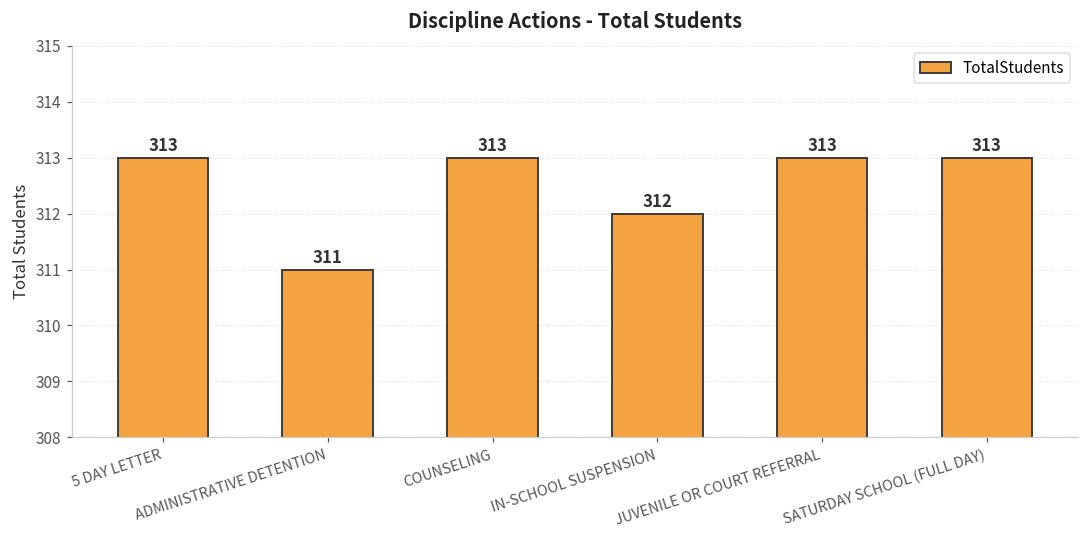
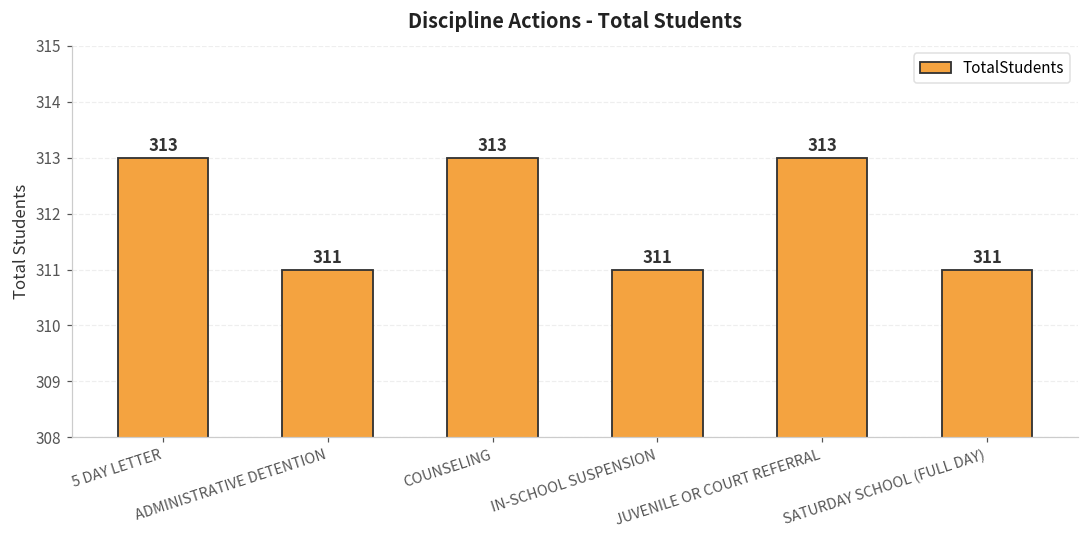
IN-SCHOOL SUSPENSION: 312 -> 311
SATURDAY SCHOOL (FULL DAY): 313 -> 311
